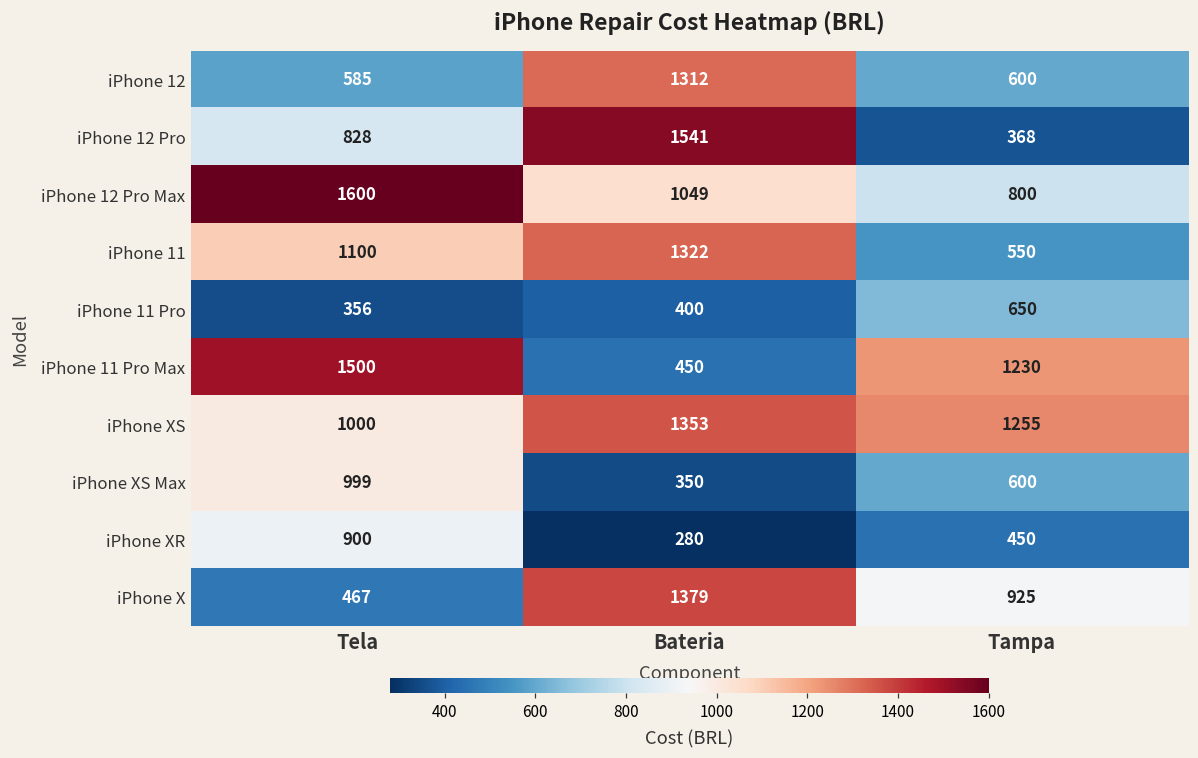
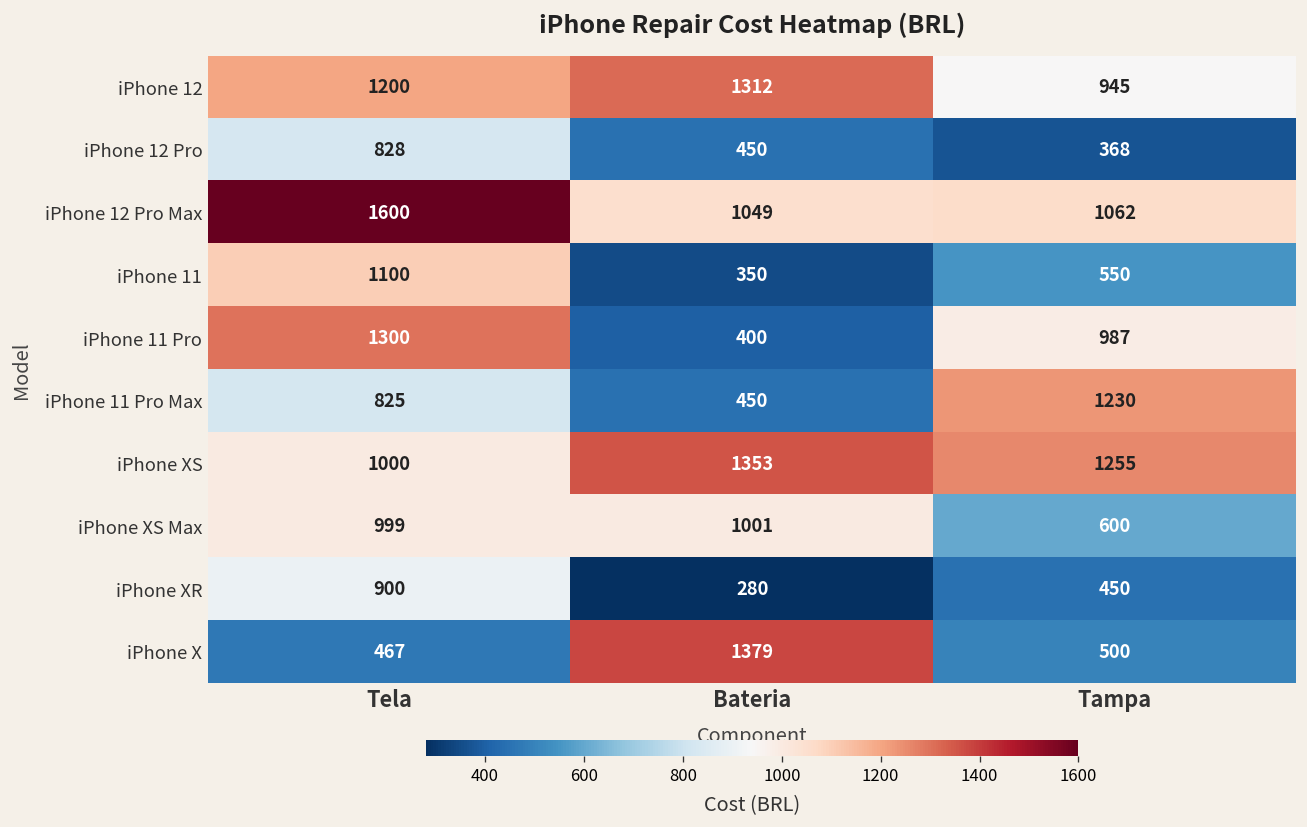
iPhone 12, Tela: 585 -> 1200
iPhone 12, Tampa: 600 -> 945
iPhone 12 Pro, Bateria: 1541 -> 450
iPhone 12 Pro Max, Tampa: 800 -> 1062
iPhone 11, Bateria: 1322 -> 350
iPhone 11 Pro, Tela: 356 -> 1300
iPhone 11 Pro, Tampa: 650 -> 987
iPhone 11 Pro Max, Tela: 1500 -> 825
iPhone XS Max, Bateria: 350 -> 1001
iPhone X, Tampa: 925 -> 500
